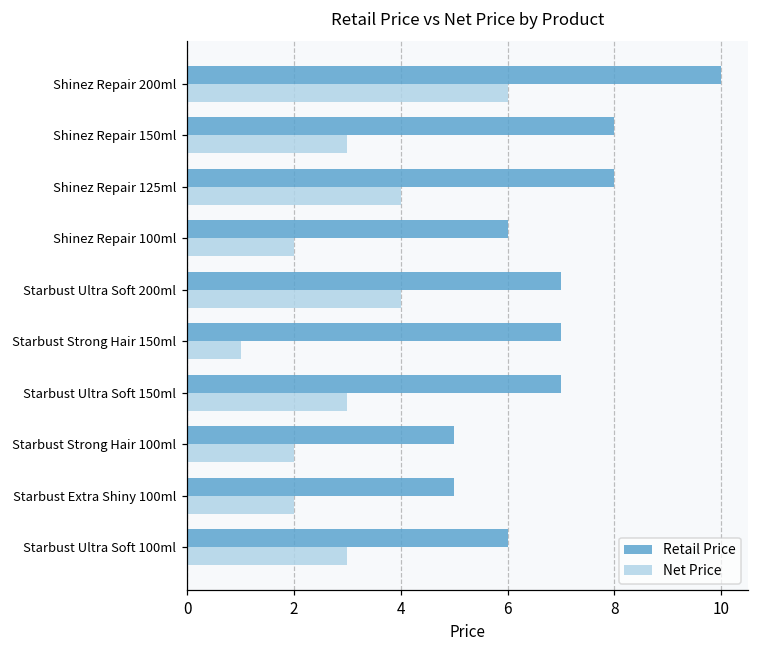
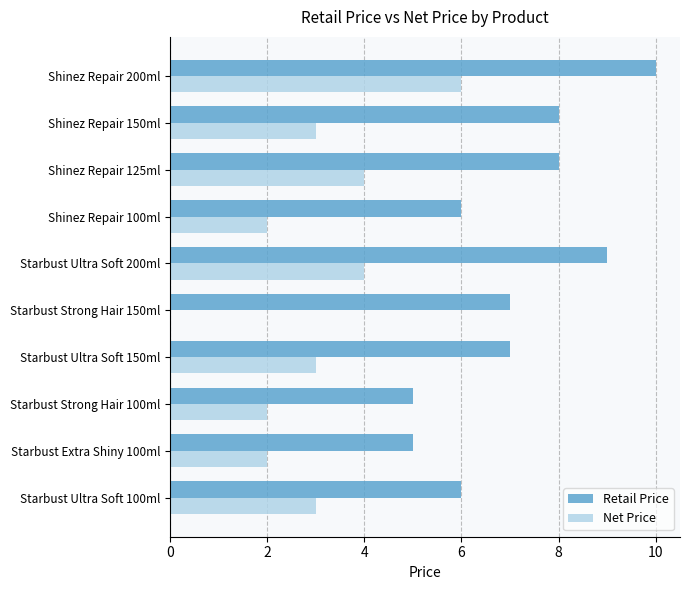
Retail Price, Starbust Ultra Soft 200ml: 7 -> 9
Net Price, Starbust Strong Hair 150ml: 1 -> 0
